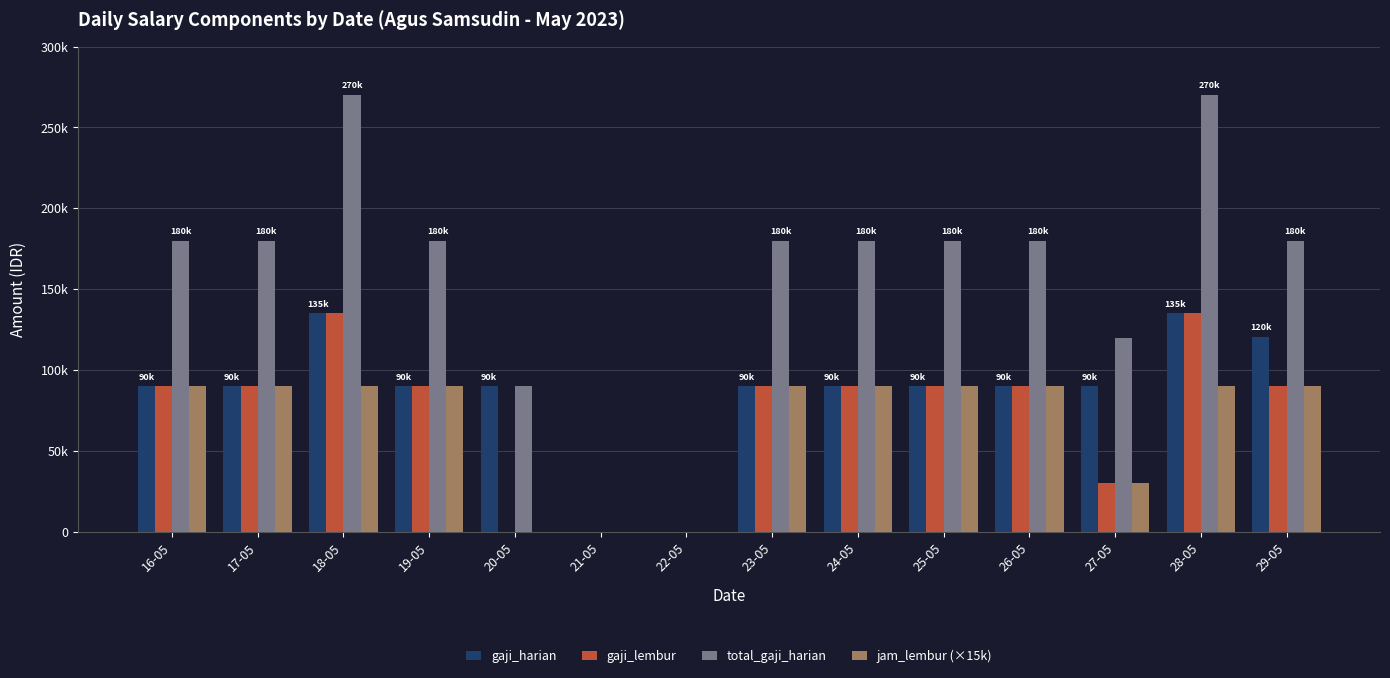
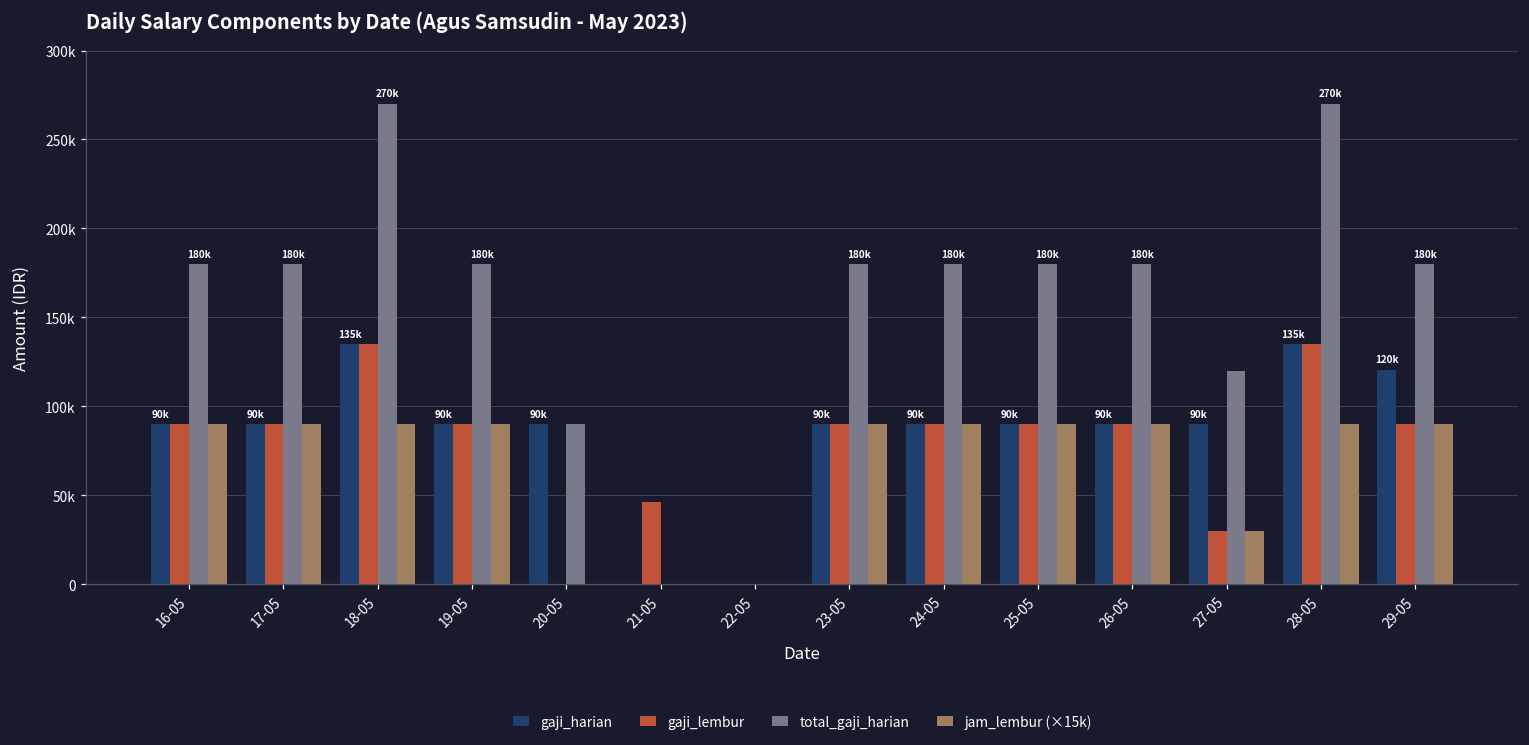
gaji_lembur, 21-05: 0 -> 46000
